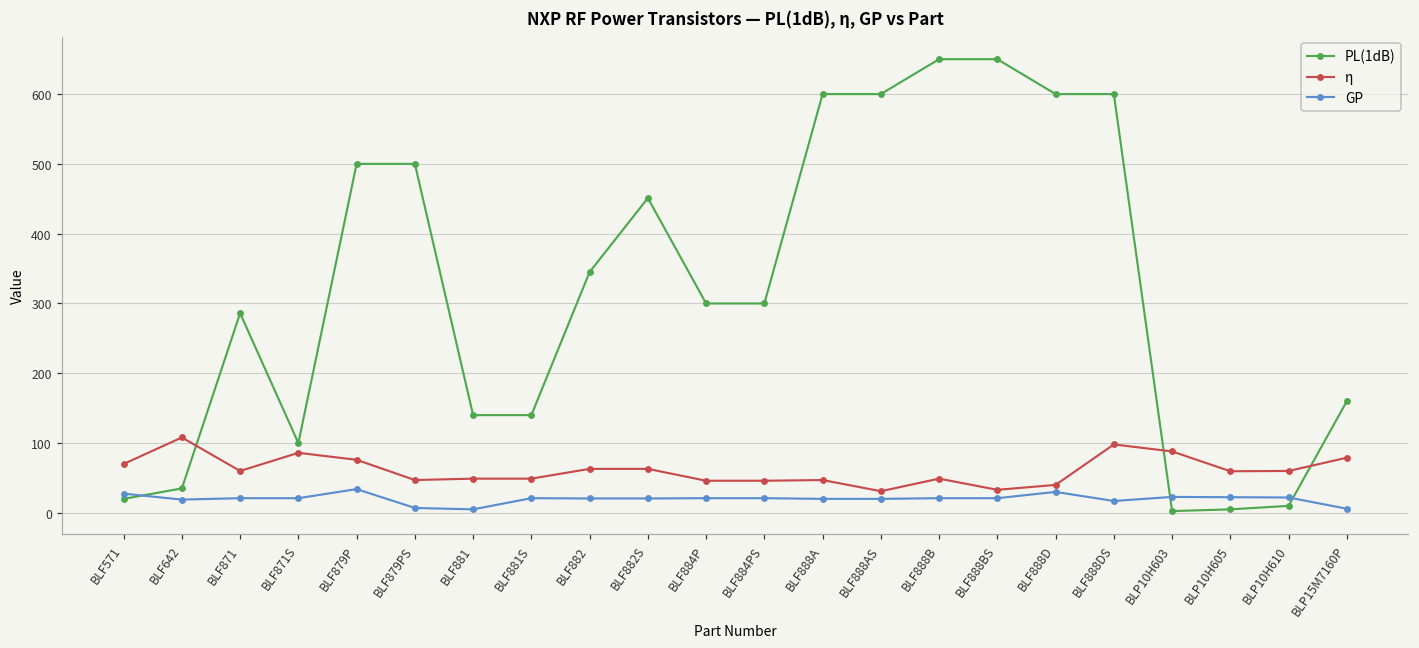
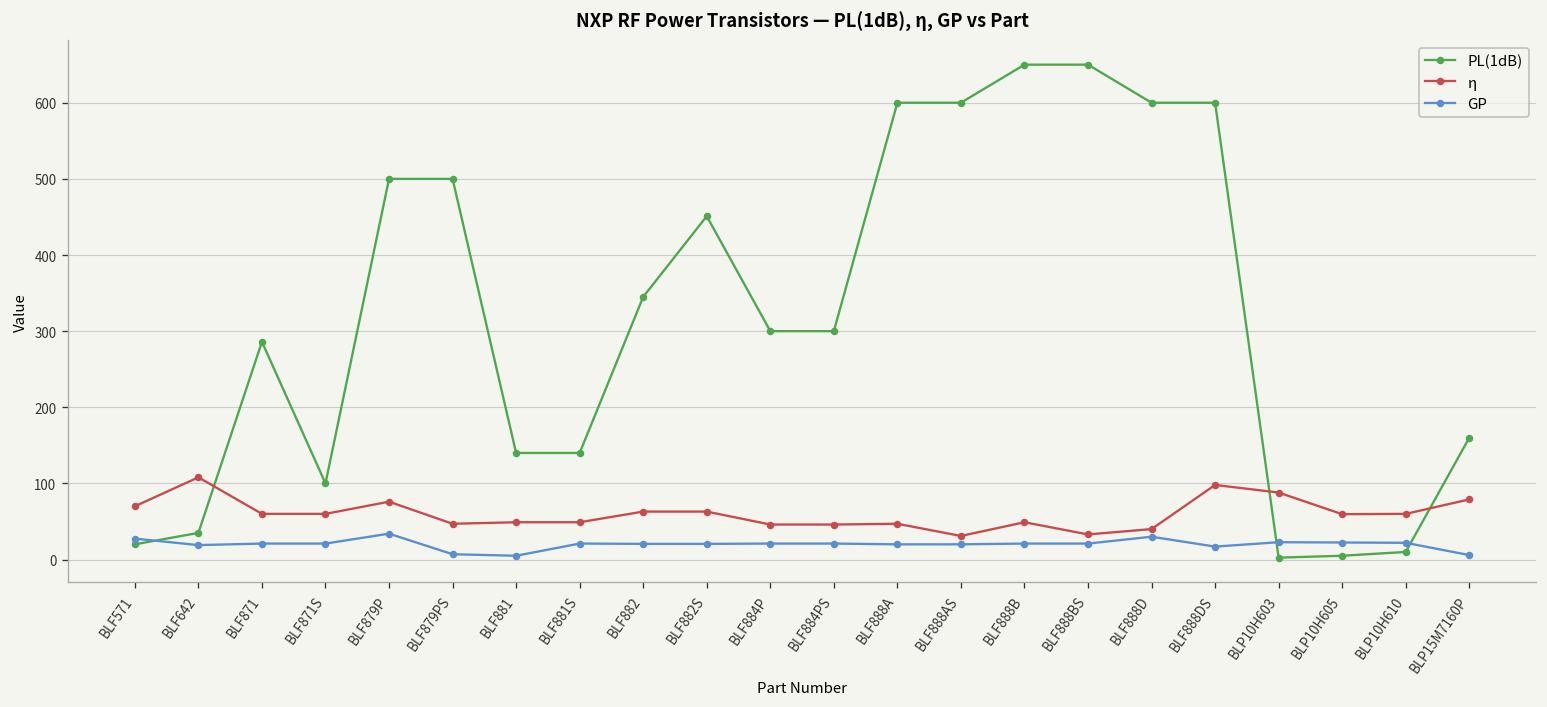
η, BLF871S: 90 -> 60
